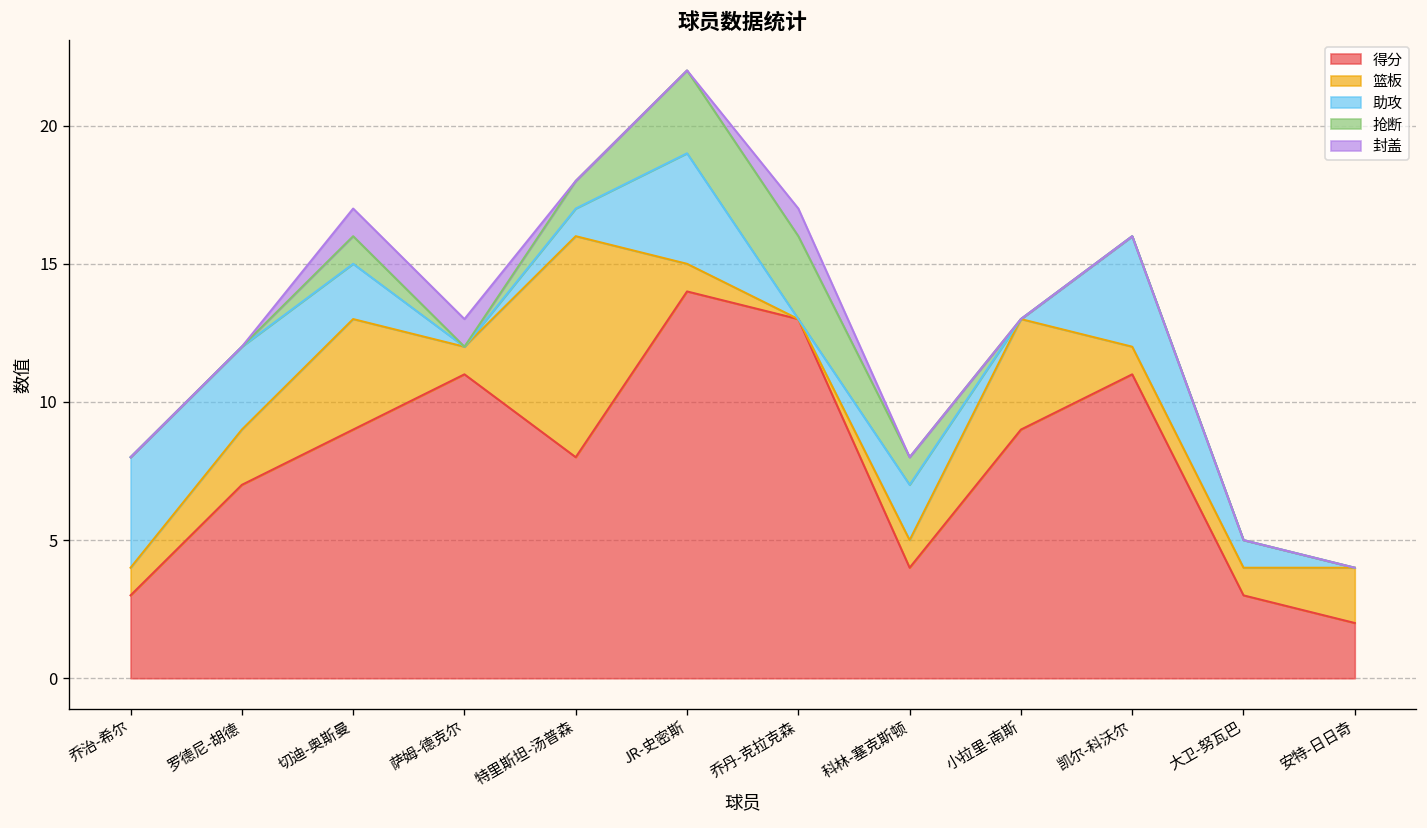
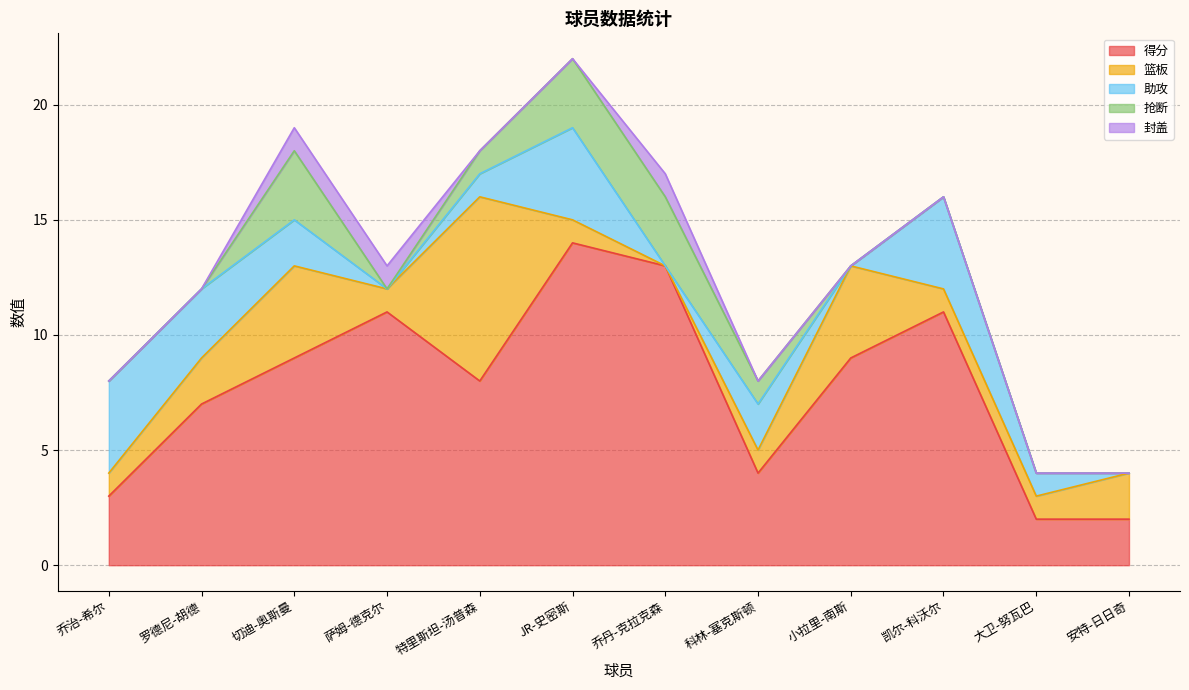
抢断, 切迪-奥斯曼: 1 -> 3
得分, 大卫-努瓦巴: 3 -> 2
